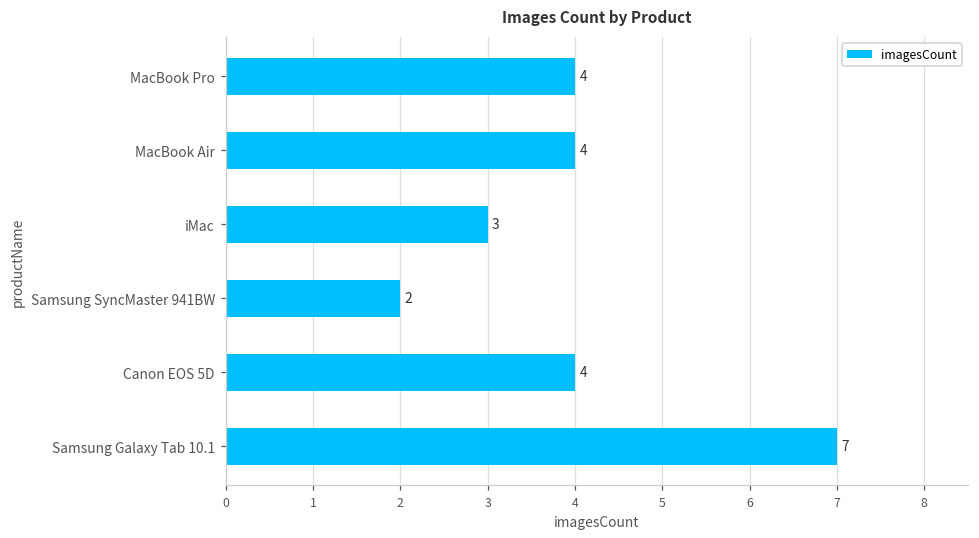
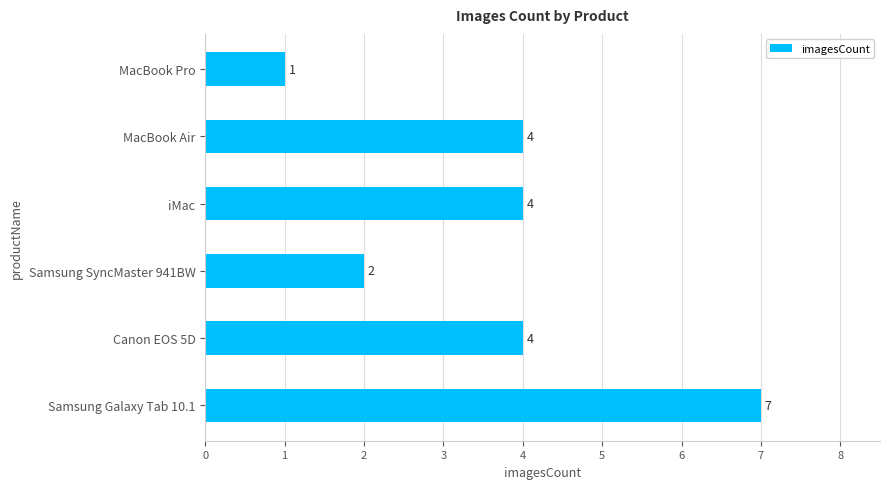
MacBook Pro: 4 -> 1
iMac: 3 -> 4
